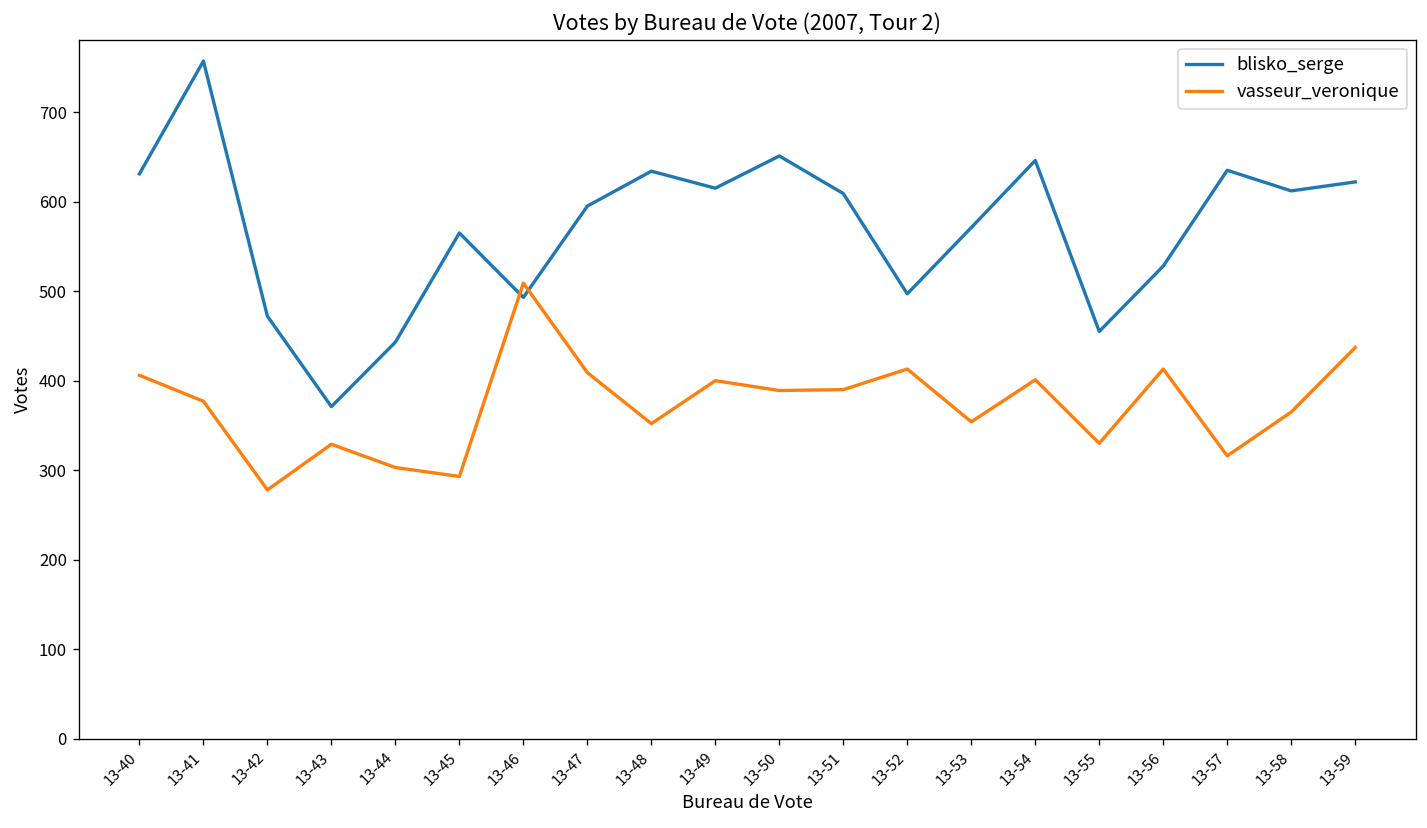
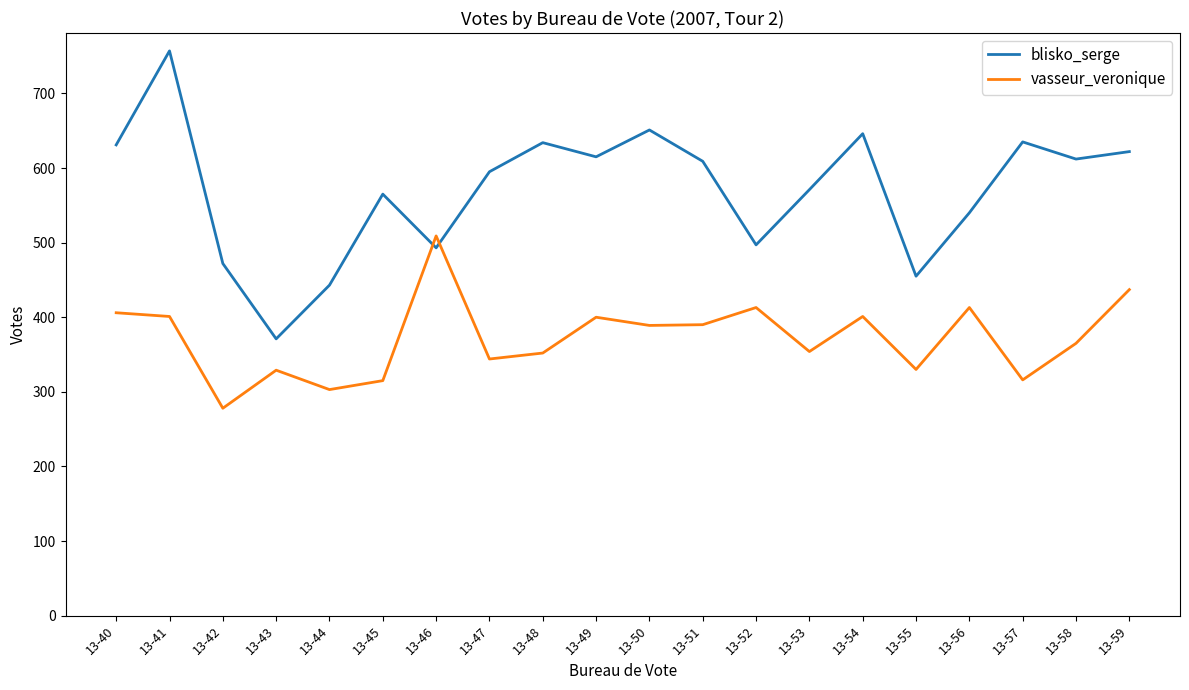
vasseur_veronique, 13-41: 380 -> 400
vasseur_veronique, 13-45: 290 -> 320
vasseur_veronique, 13-47: 410 -> 340
blisko_serge, 13-56: 530 -> 540
